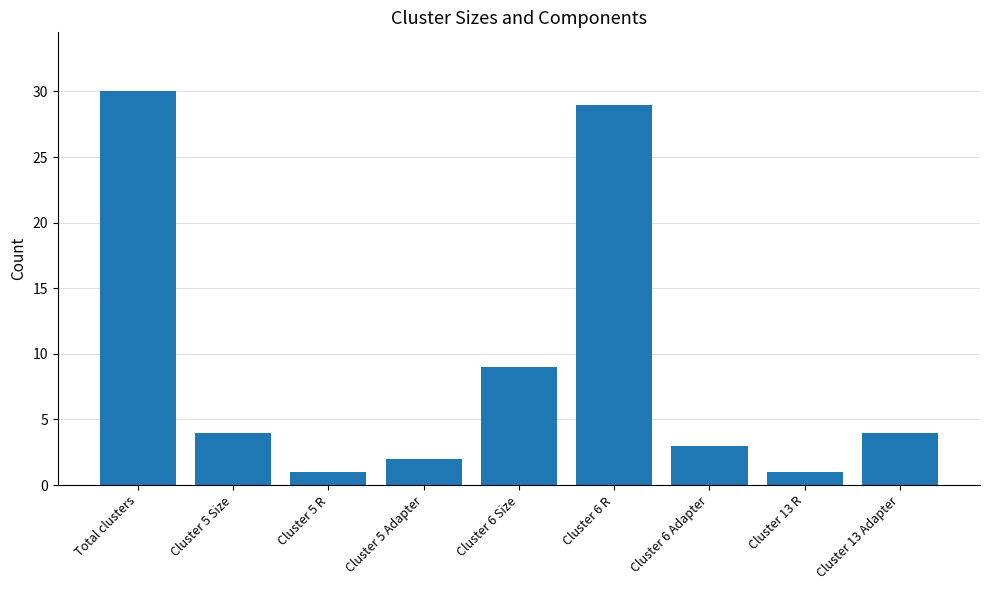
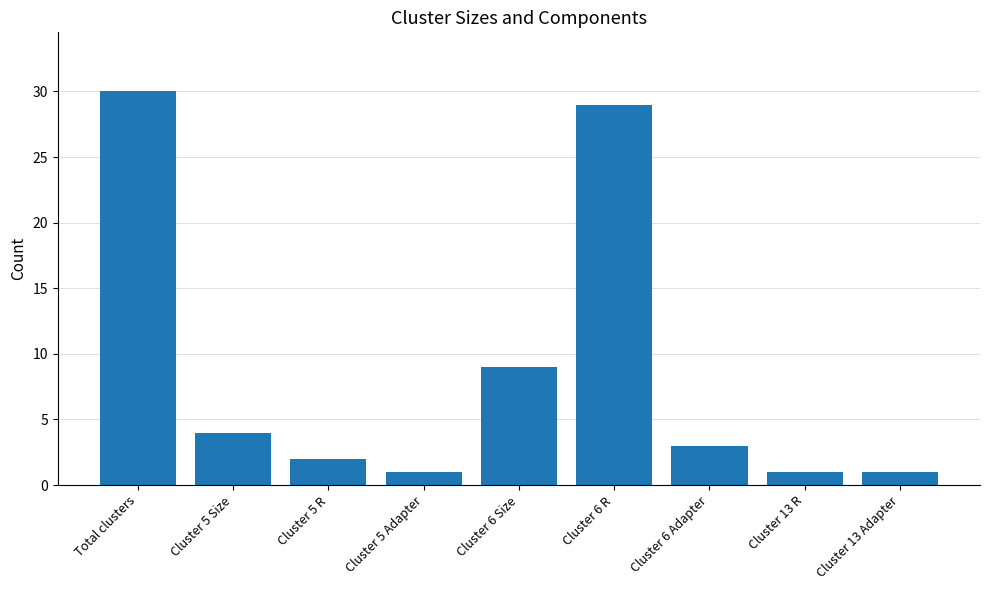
Cluster 5 R: 1 -> 2
Cluster 5 Adapter: 2 -> 1
Cluster 13 Adapter: 4 -> 1
